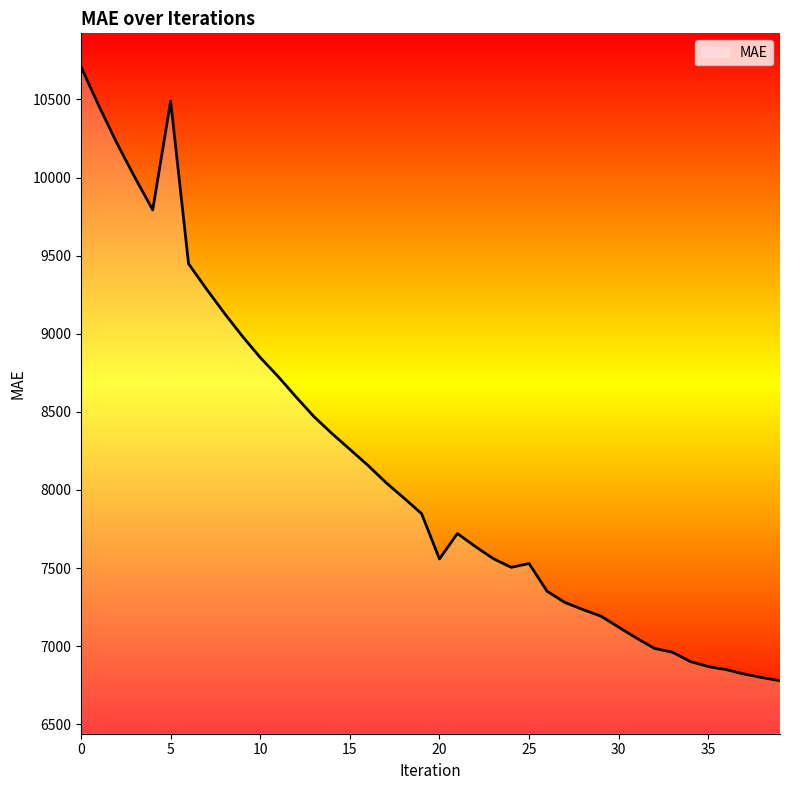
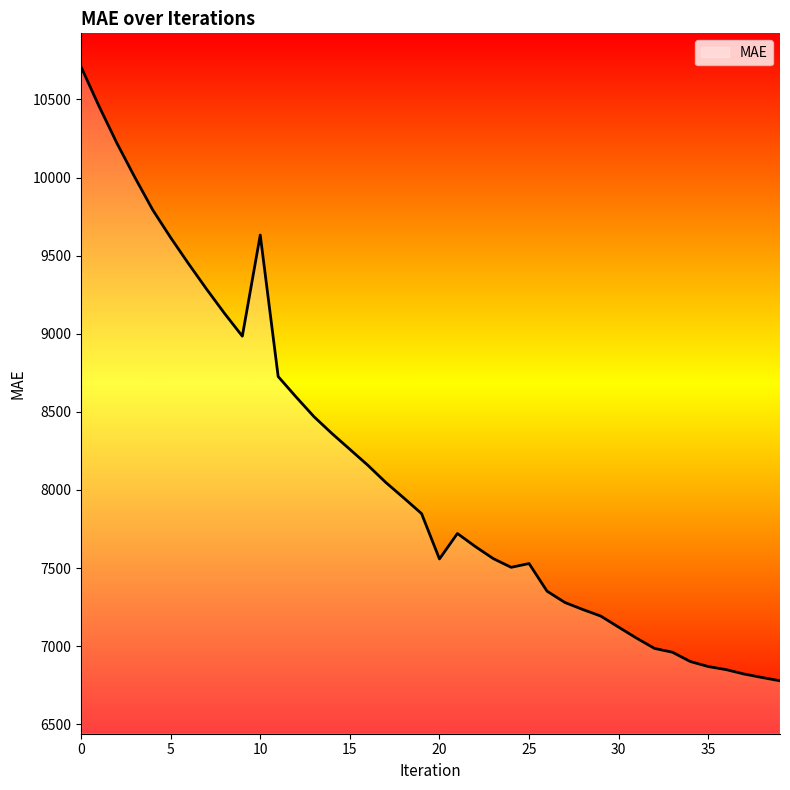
5: 10490 -> 9620
10: 8850 -> 9630
